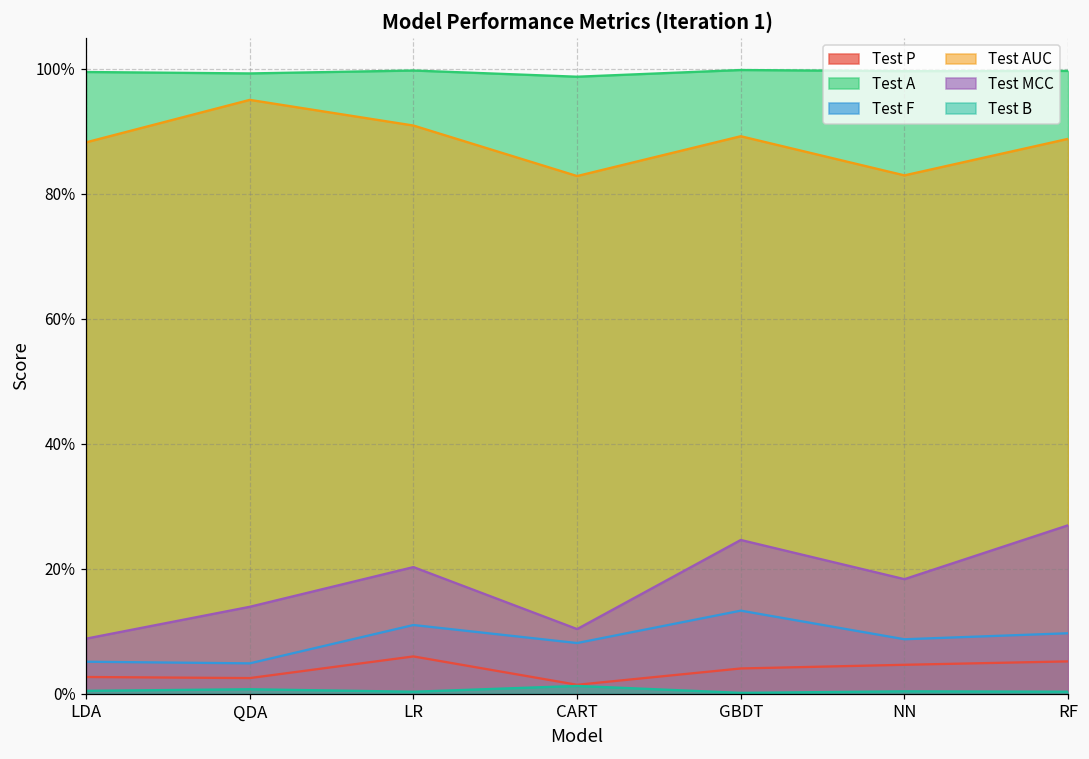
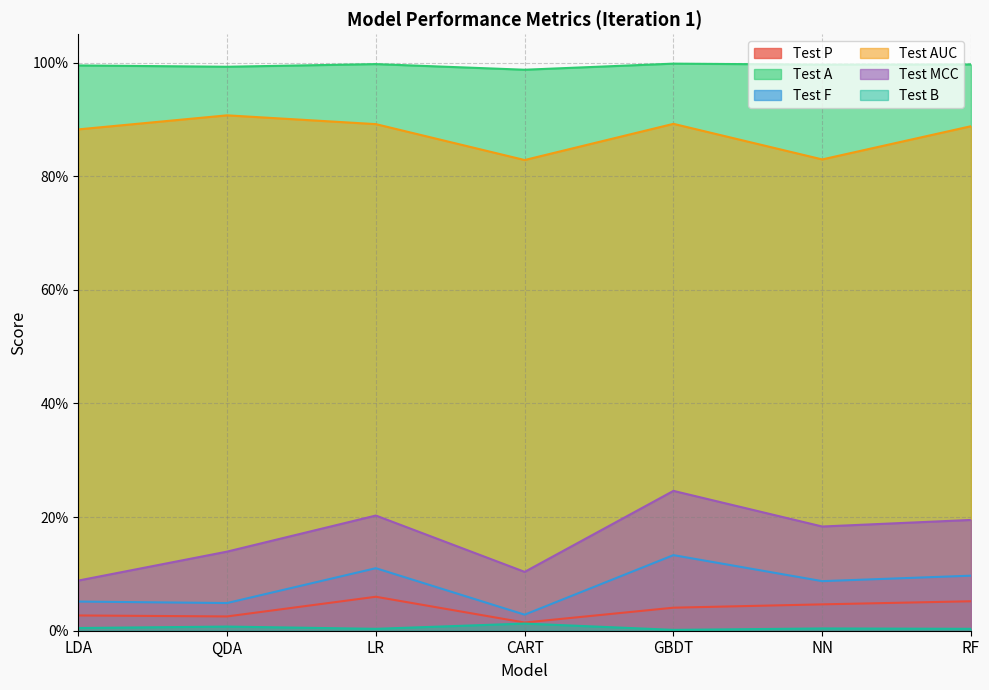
Test AUC, QDA: 95% -> 91%
Test AUC, LR: 91% -> 89%
Test F, CART: 8% -> 3%
Test MCC, RF: 27% -> 19%
